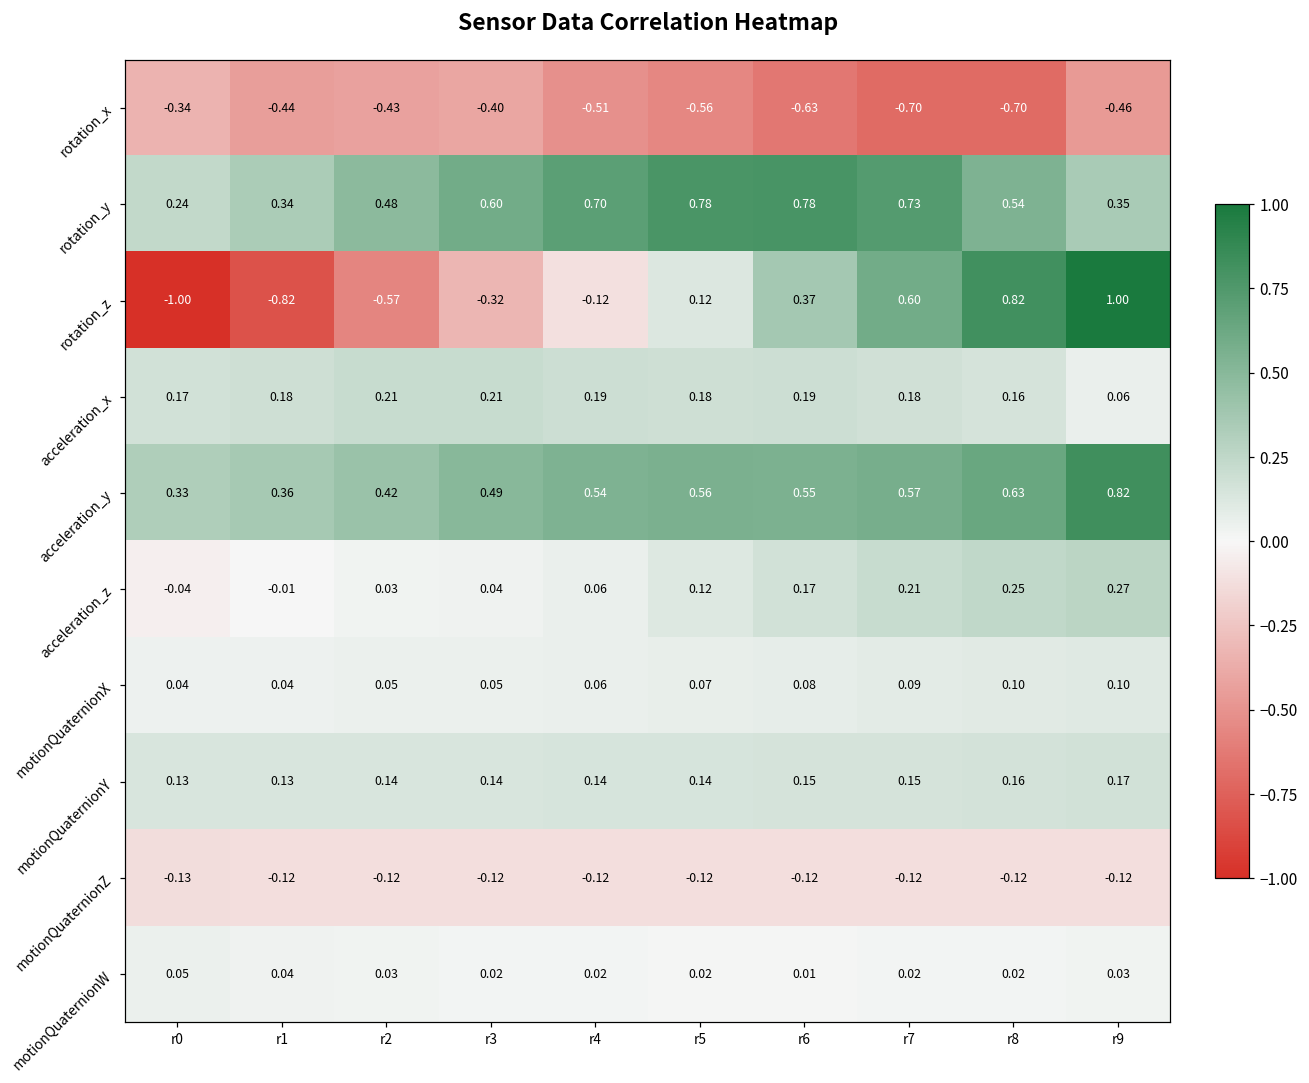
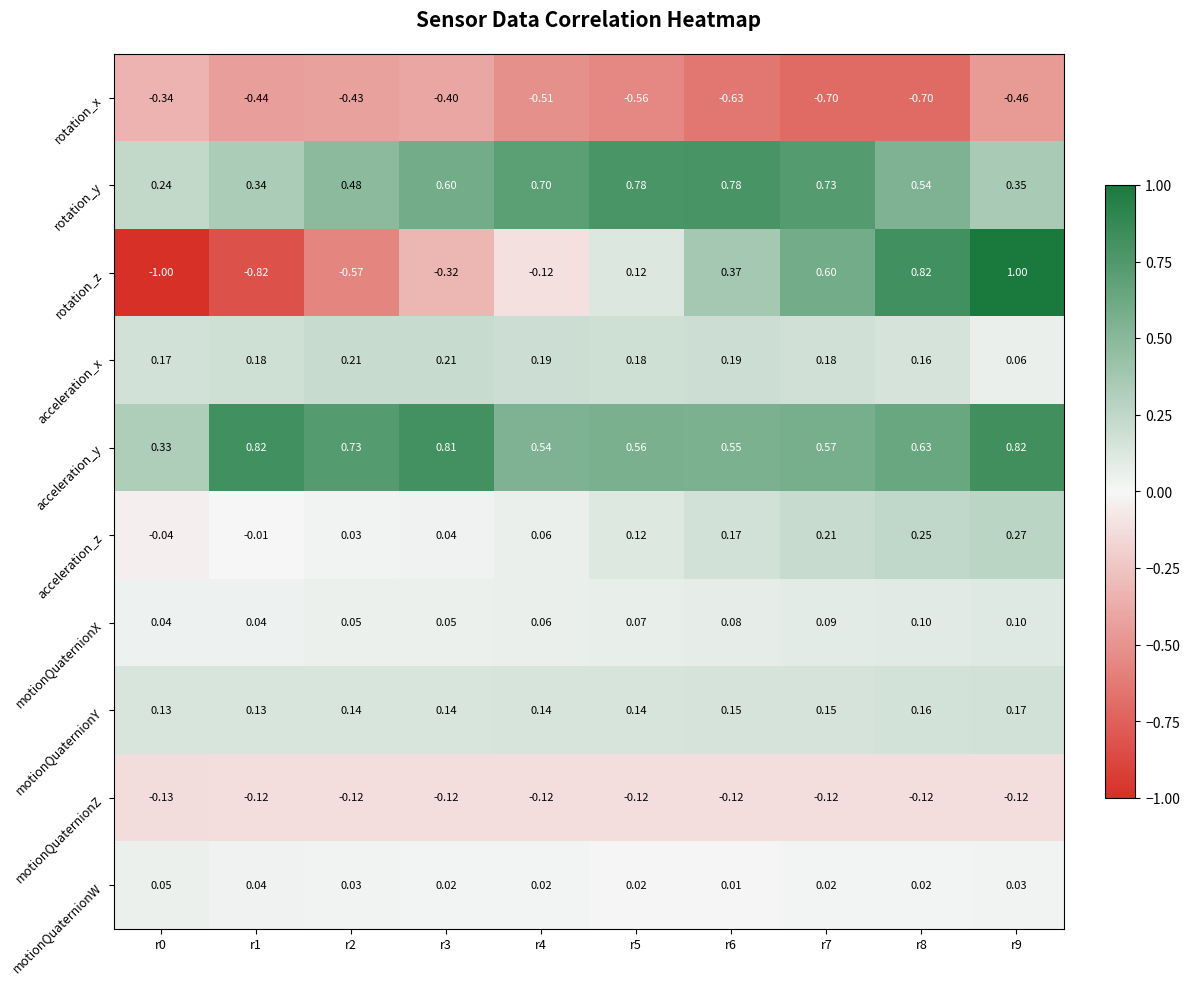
acceleration_y, r1: 0.36 -> 0.82
acceleration_y, r2: 0.42 -> 0.73
acceleration_y, r3: 0.49 -> 0.81
